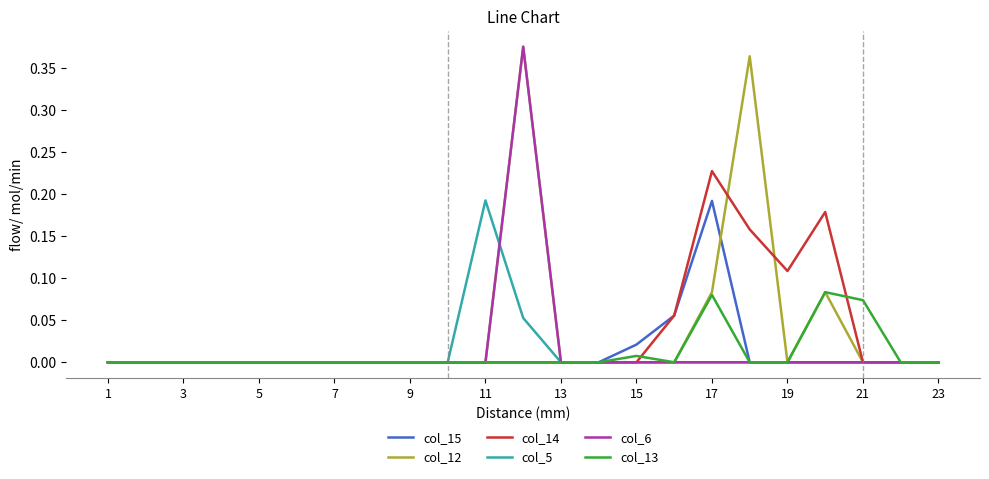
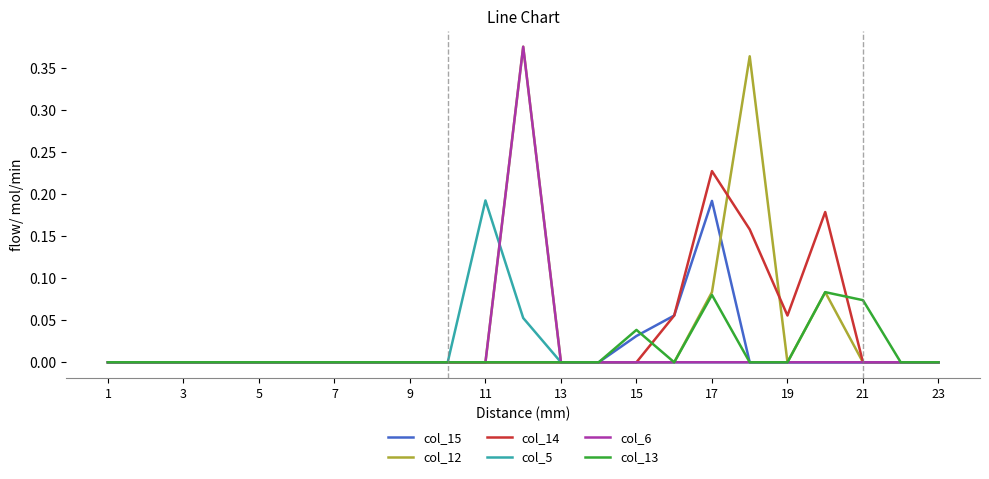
col_15, 15: 0.02 -> 0.03
col_13, 15: 0.01 -> 0.04
col_14, 19: 0.11 -> 0.06
